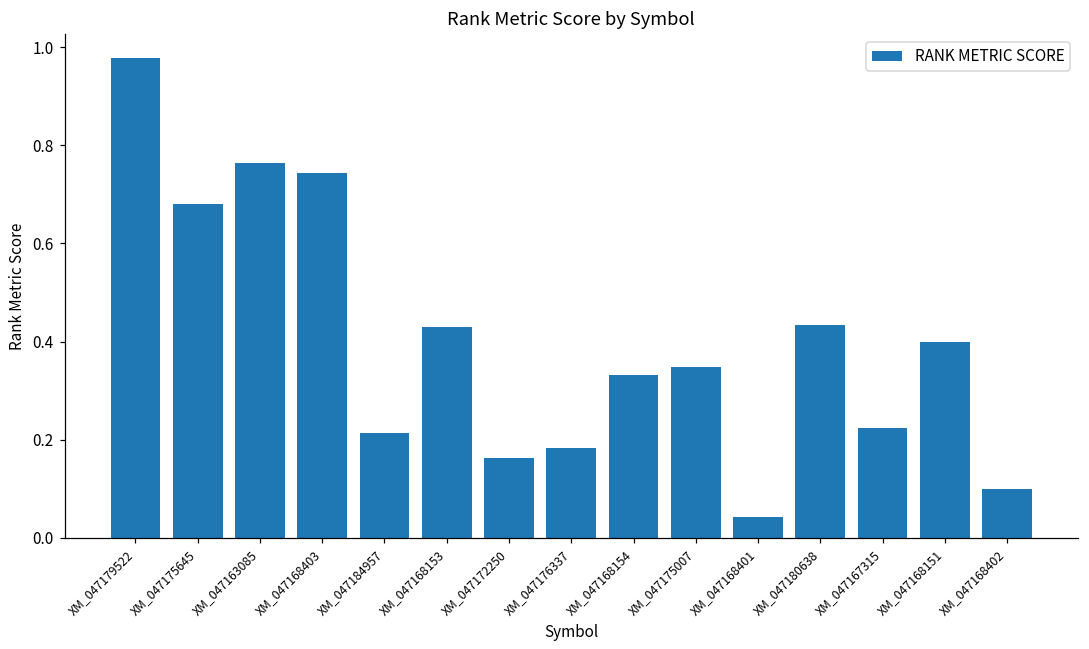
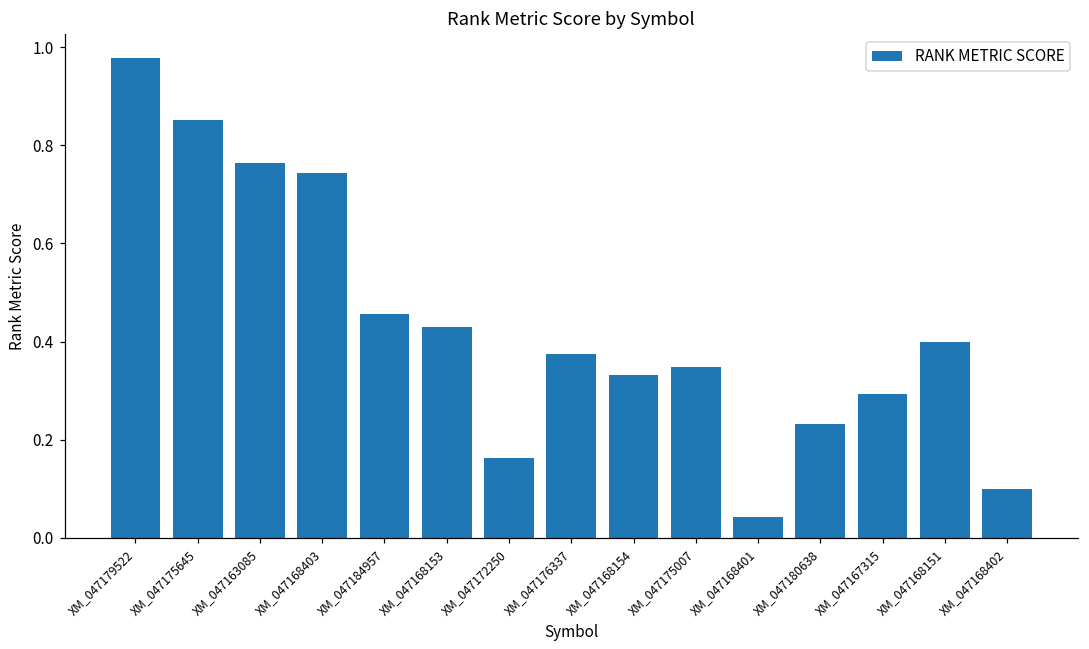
XM_047175645: 0.68 -> 0.85
XM_047184957: 0.21 -> 0.46
XM_047176337: 0.18 -> 0.38
XM_047180638: 0.43 -> 0.23
XM_047167315: 0.22 -> 0.29
